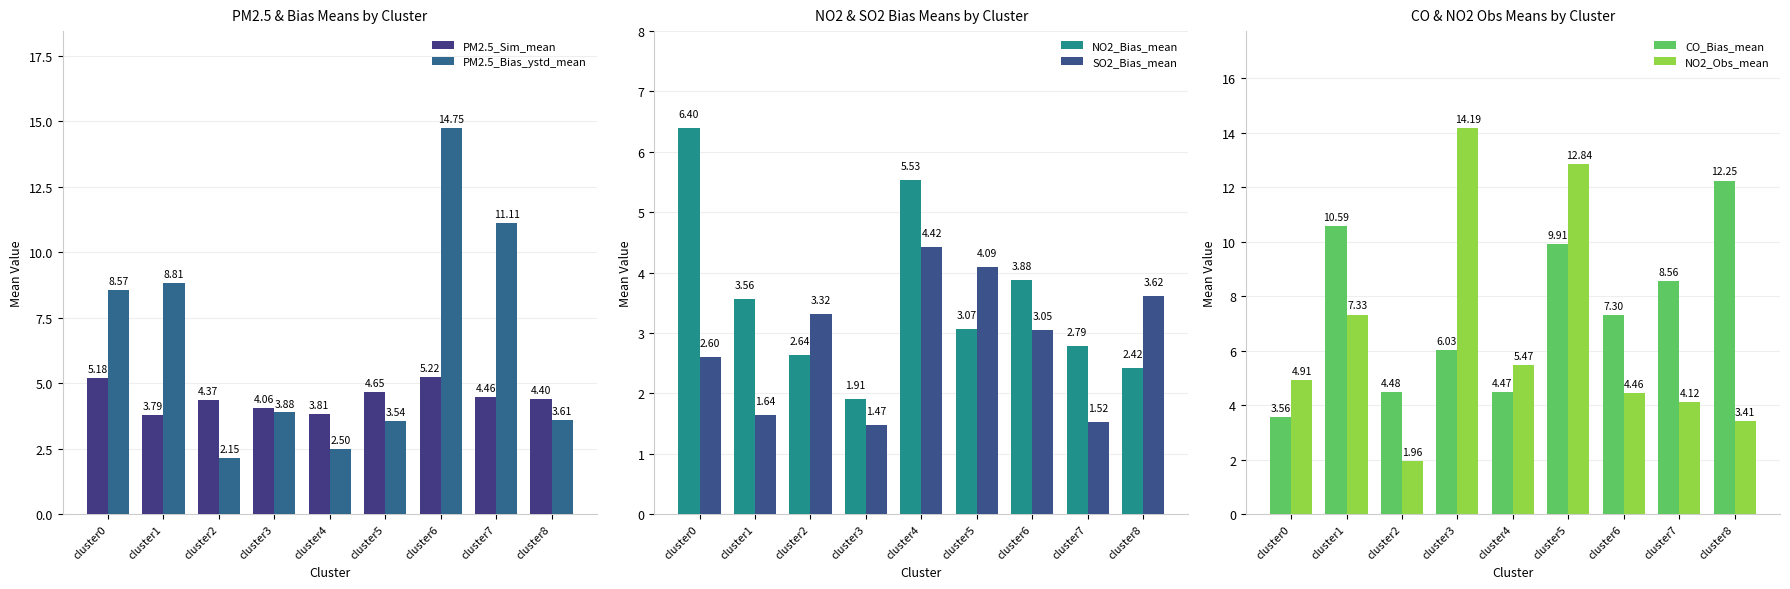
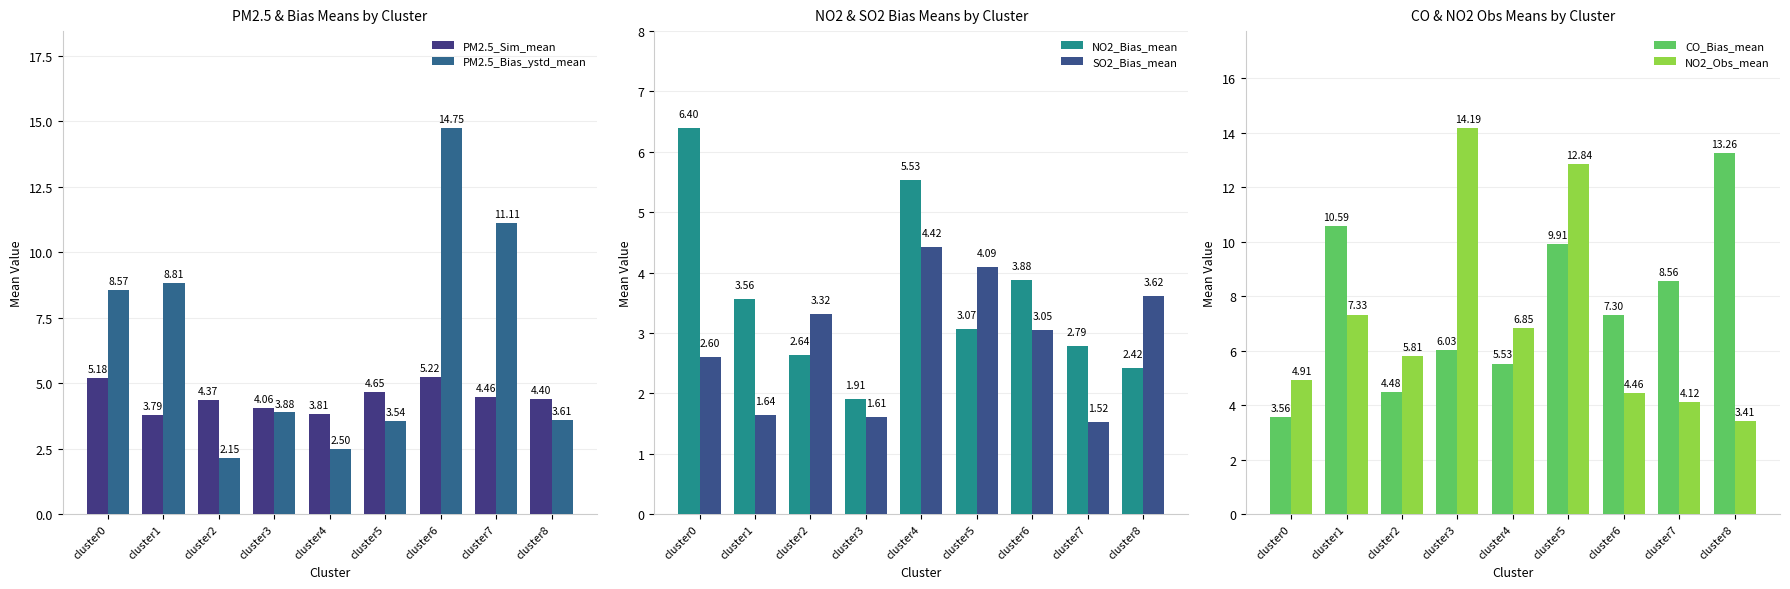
NO2 & SO2 Bias Means by Cluster, SO2_Bias_mean, cluster3: 1.47 -> 1.61
CO & NO2 Obs Means by Cluster, NO2_Obs_mean, cluster2: 1.96 -> 5.81
CO & NO2 Obs Means by Cluster, CO_Bias_mean, cluster4: 4.47 -> 5.53
CO & NO2 Obs Means by Cluster, NO2_Obs_mean, cluster4: 5.47 -> 6.85
CO & NO2 Obs Means by Cluster, CO_Bias_mean, cluster8: 12.25 -> 13.26
